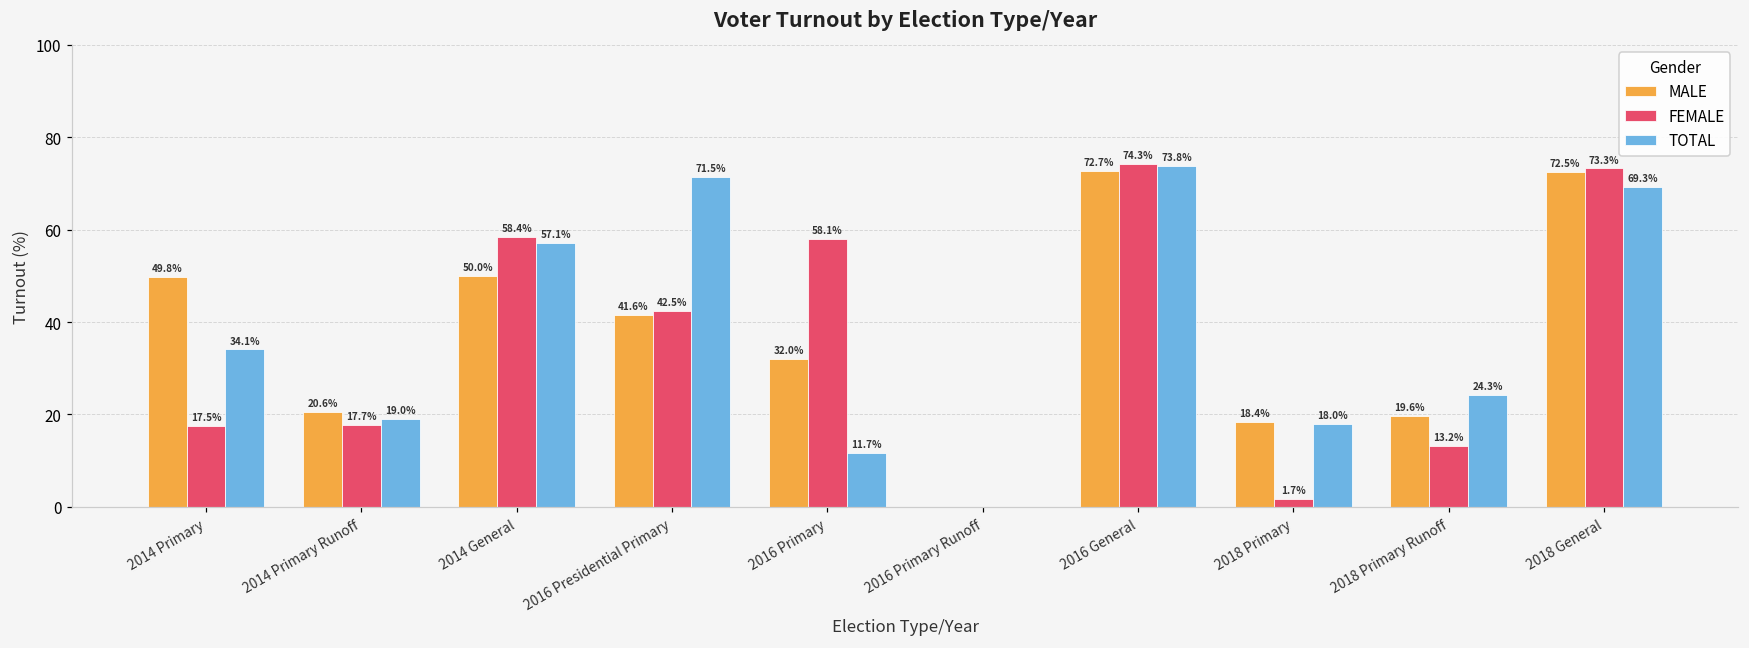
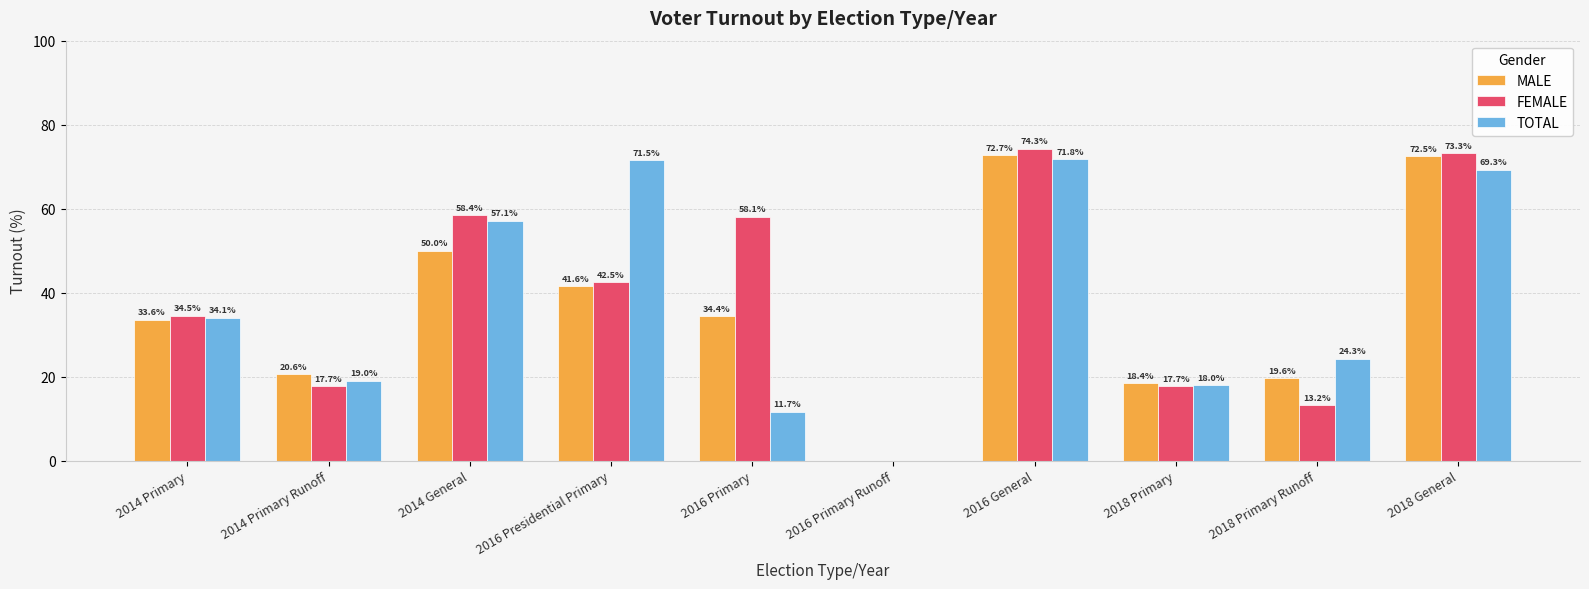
MALE, 2014 Primary: 49.8% -> 33.6%
FEMALE, 2014 Primary: 17.5% -> 34.5%
MALE, 2016 Primary: 32.0% -> 34.4%
TOTAL, 2016 General: 73.8% -> 71.8%
FEMALE, 2018 Primary: 1.7% -> 17.7%
